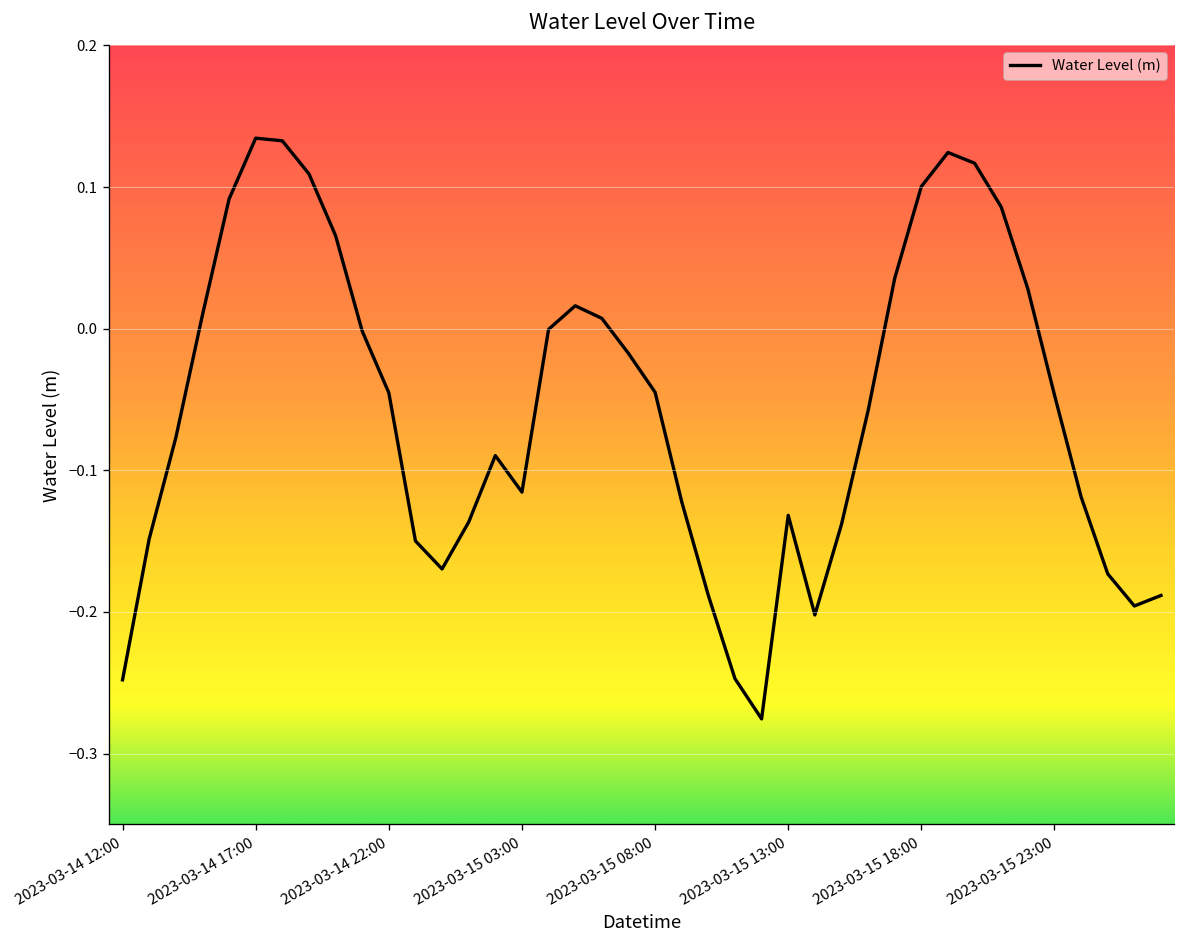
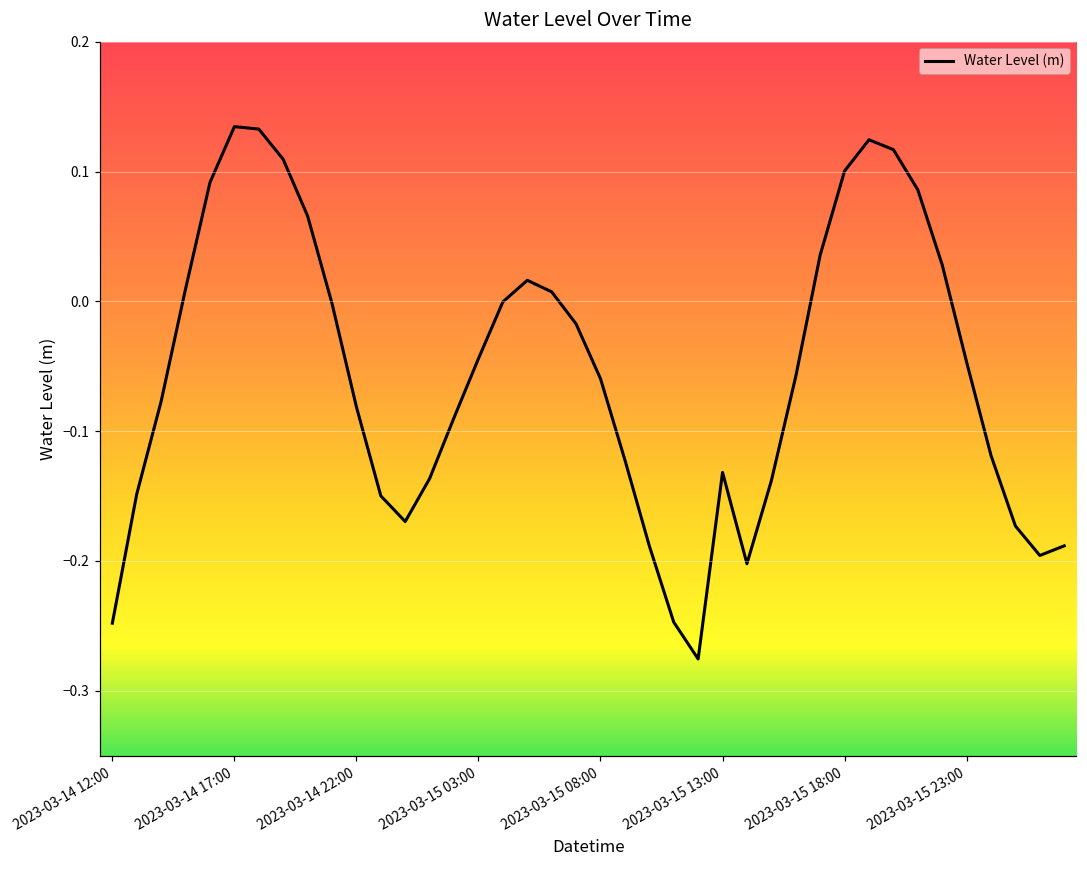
2023-03-14 22:00: -0.045 -> -0.081
2023-03-15 03:00: -0.115 -> -0.044
2023-03-15 08:00: -0.045 -> -0.060
